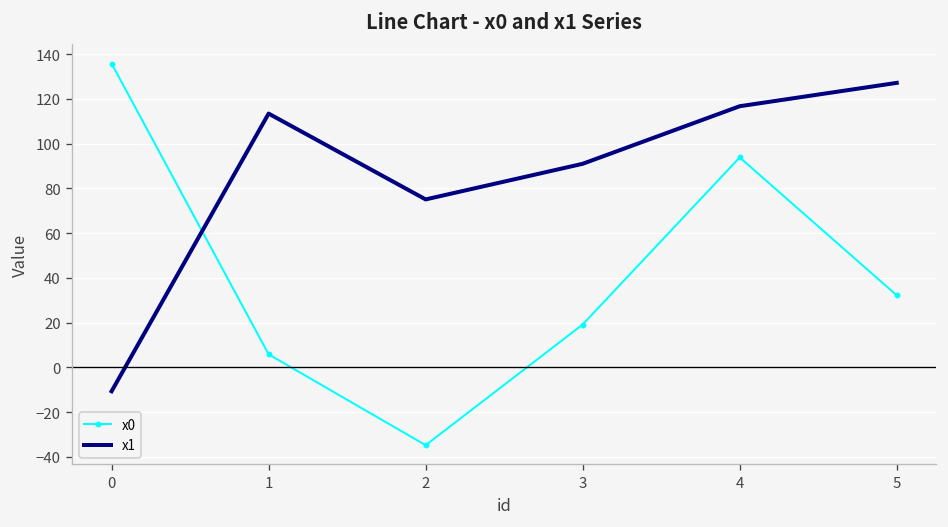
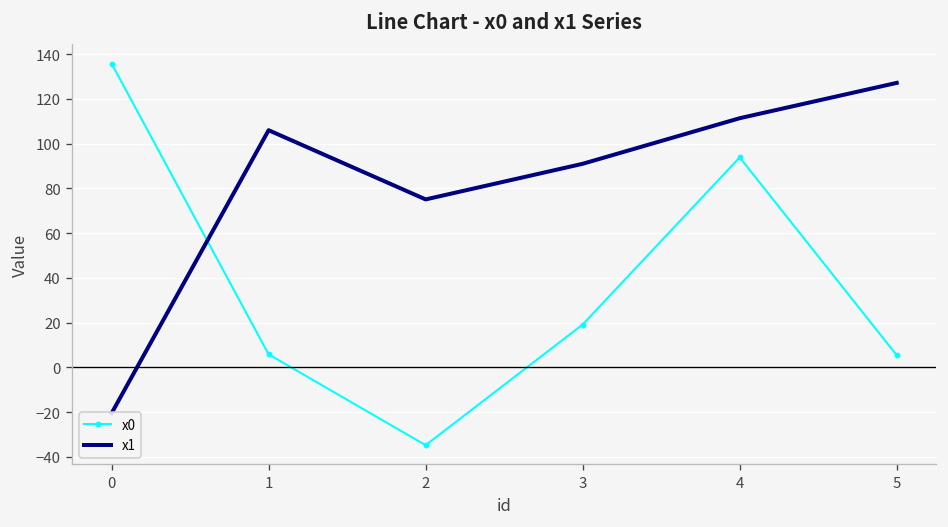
x1, 0: -11 -> -21
x1, 1: 113 -> 106
x1, 4: 117 -> 111
x0, 5: 32 -> 5
